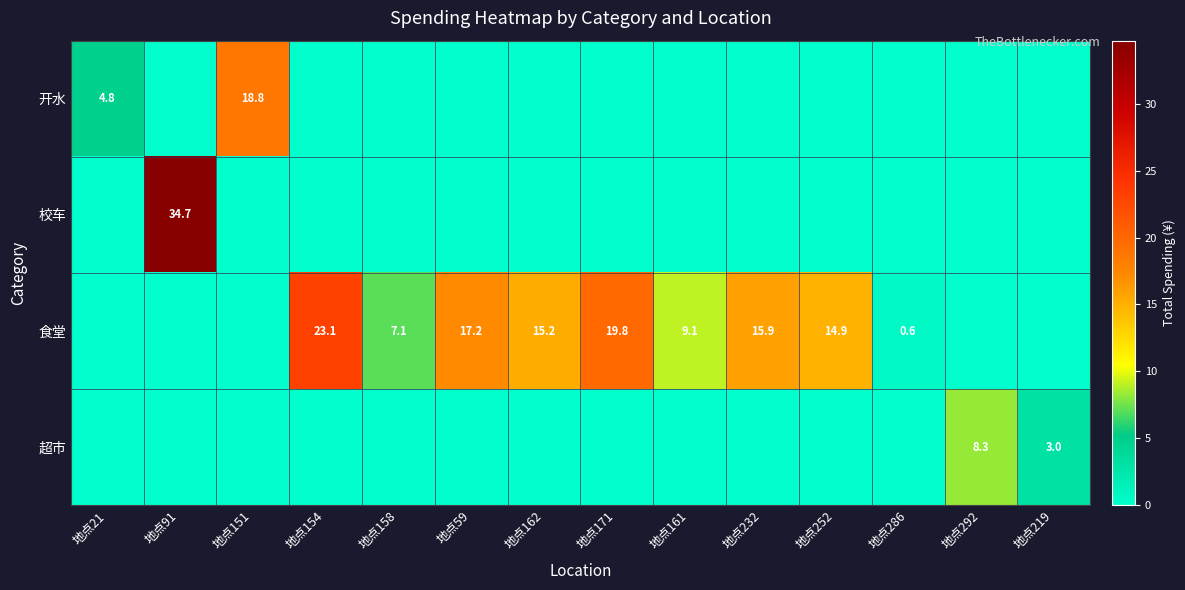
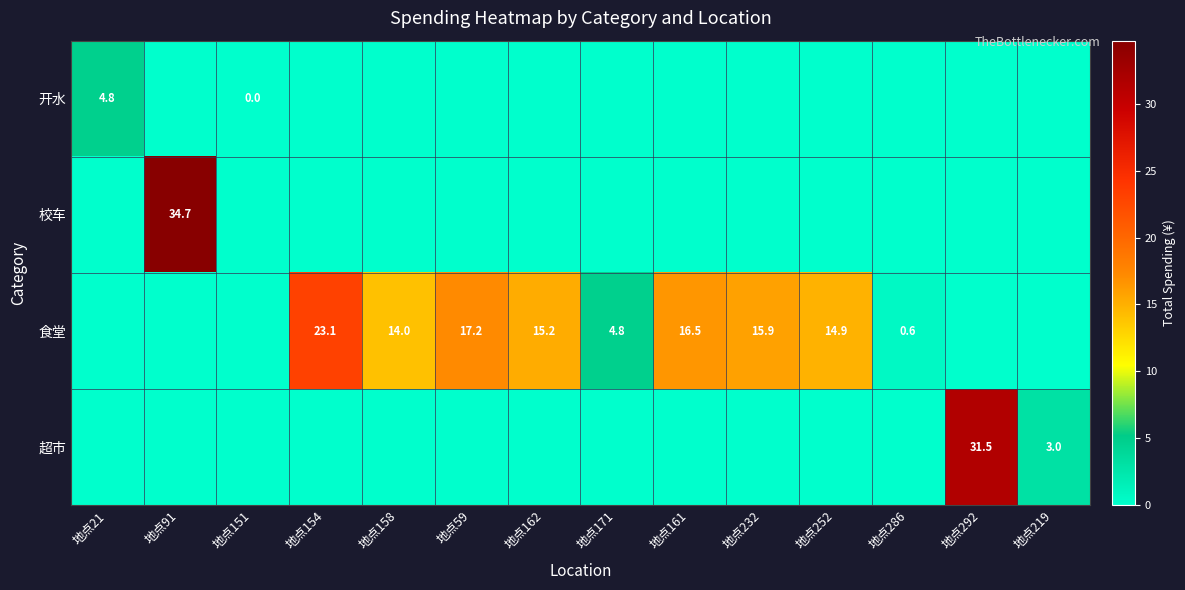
开水, 地点151: 18.8 -> 0.0
食堂, 地点158: 7.1 -> 14.0
食堂, 地点171: 19.8 -> 4.8
食堂, 地点161: 9.1 -> 16.5
超市, 地点292: 8.3 -> 31.5
